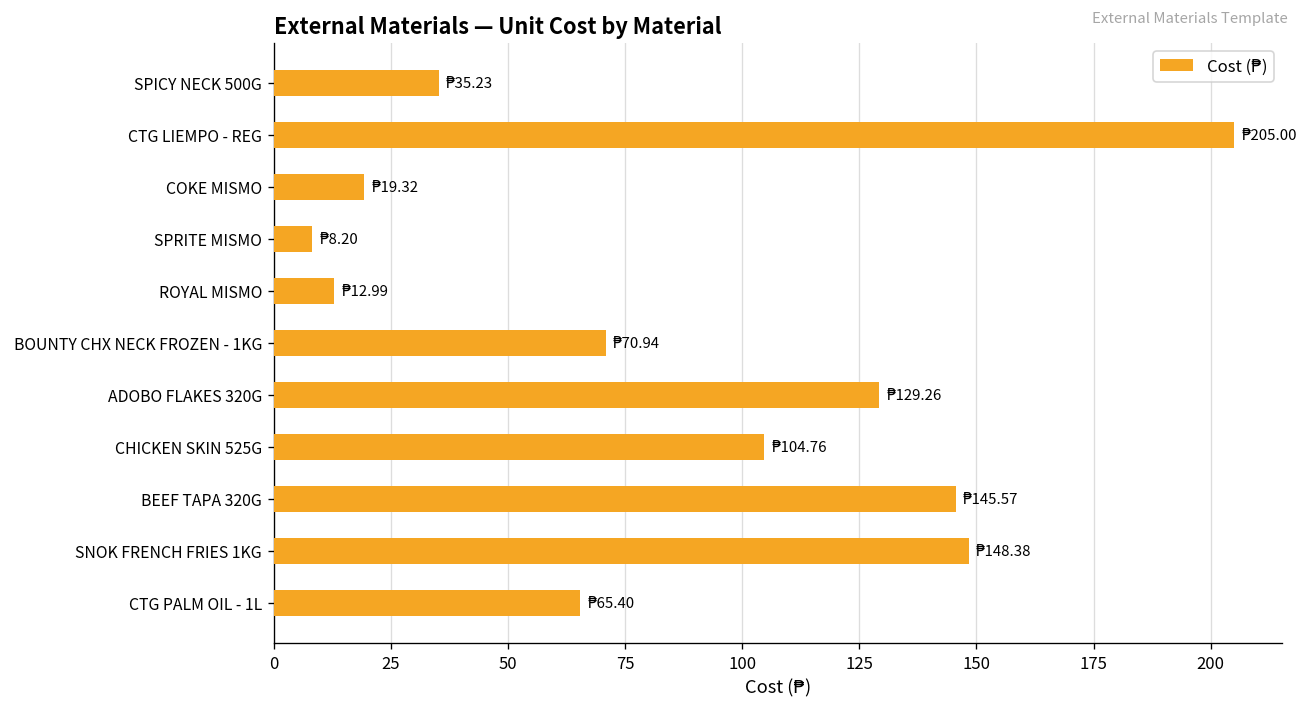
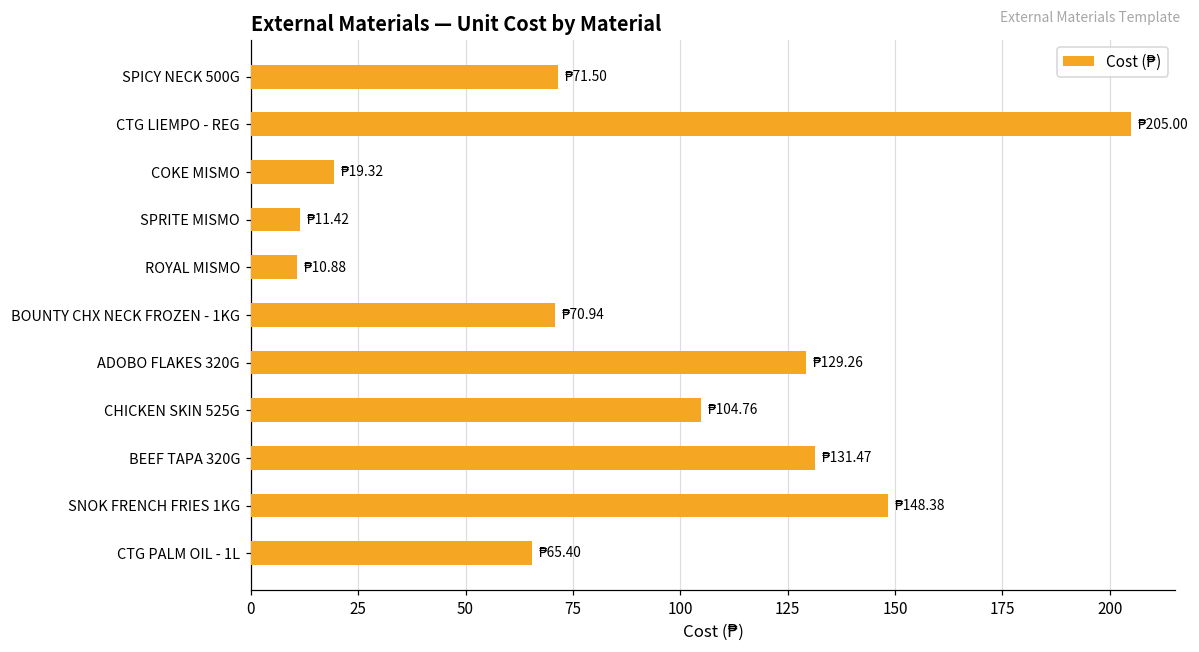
SPICY NECK 500G: 35.23 -> 71.50
SPRITE MISMO: 8.20 -> 11.42
ROYAL MISMO: 12.99 -> 10.88
BEEF TAPA 320G: 145.57 -> 131.47
